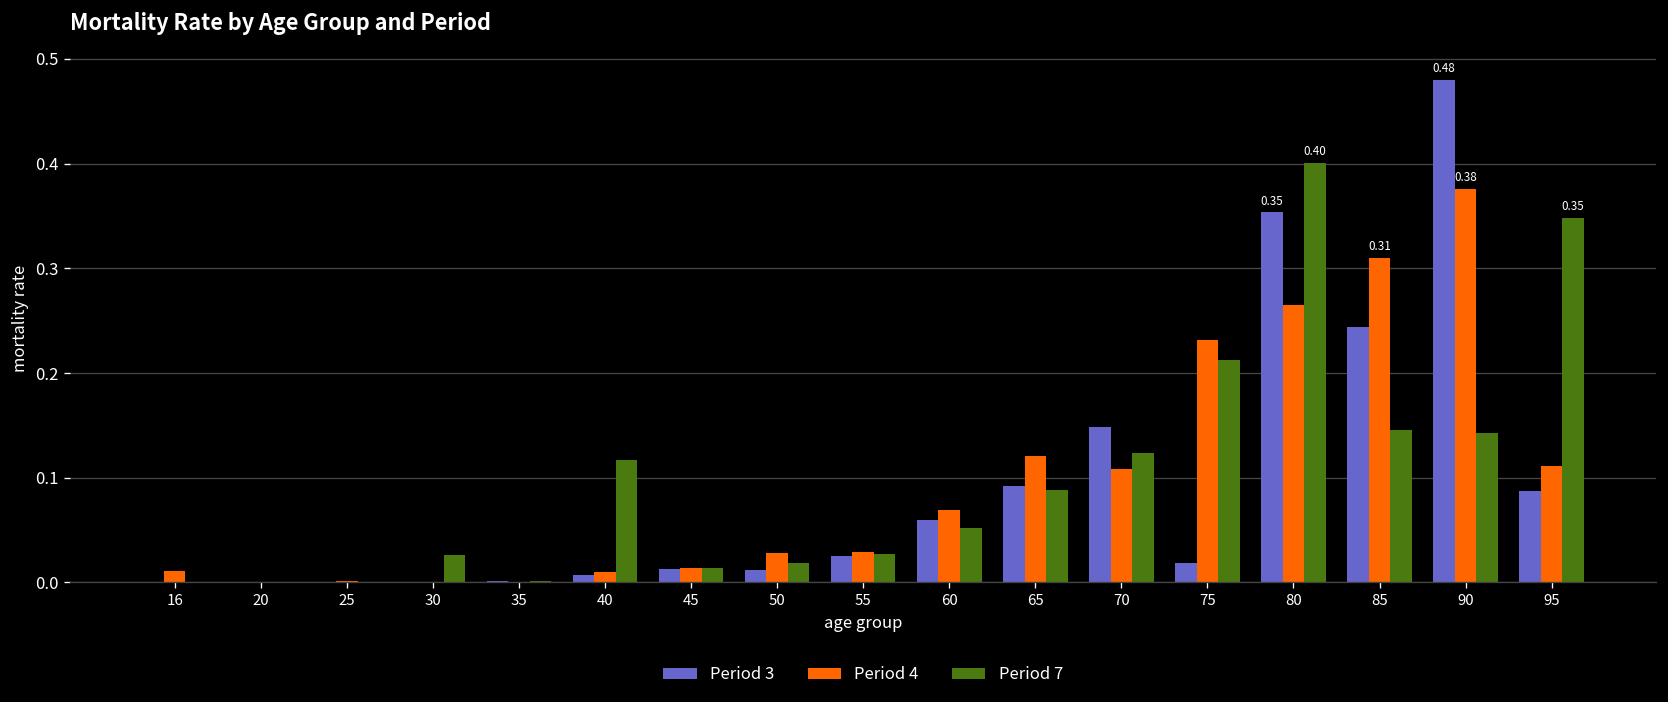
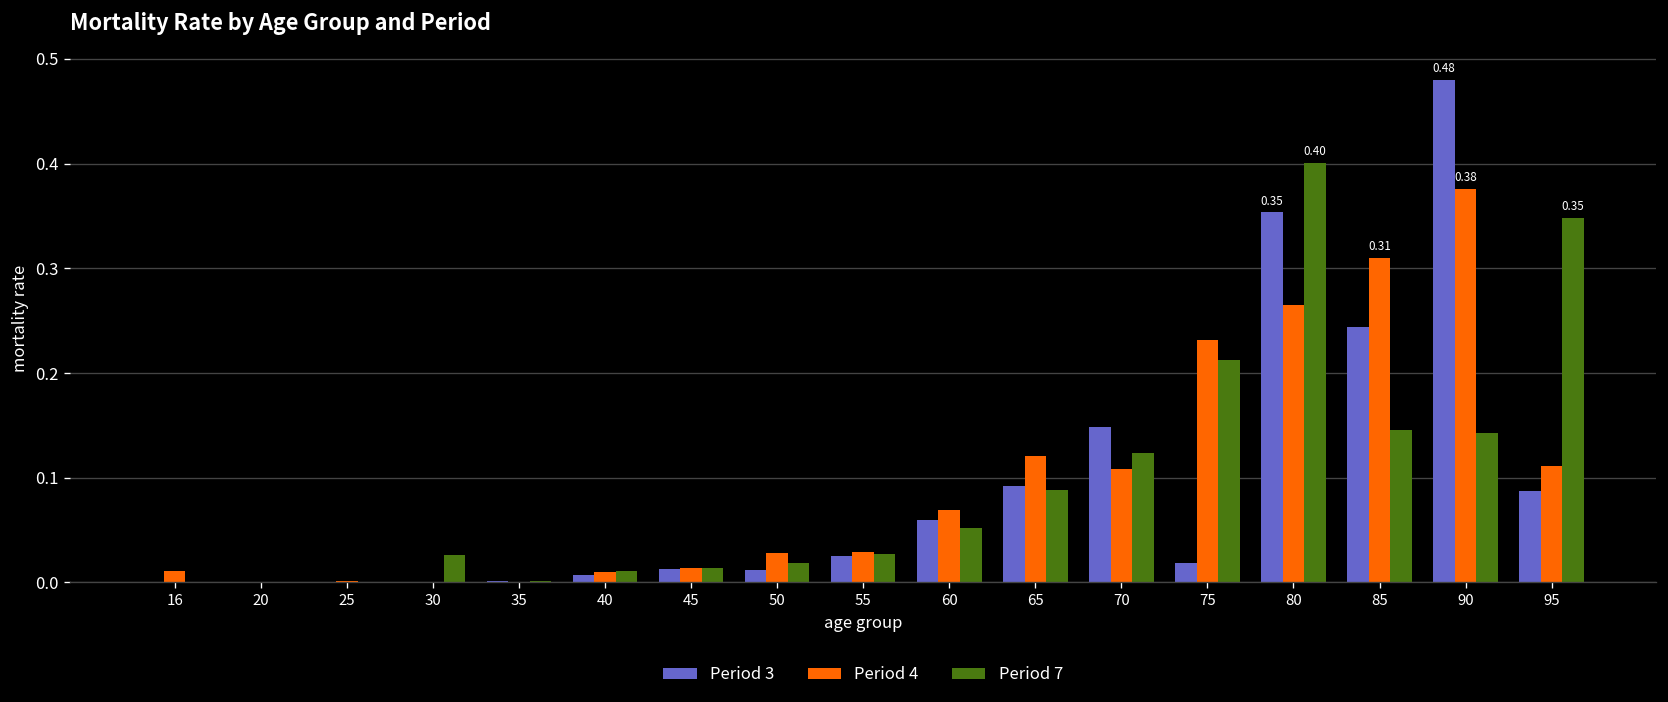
Period 7, 40: 0.12 -> 0.01
